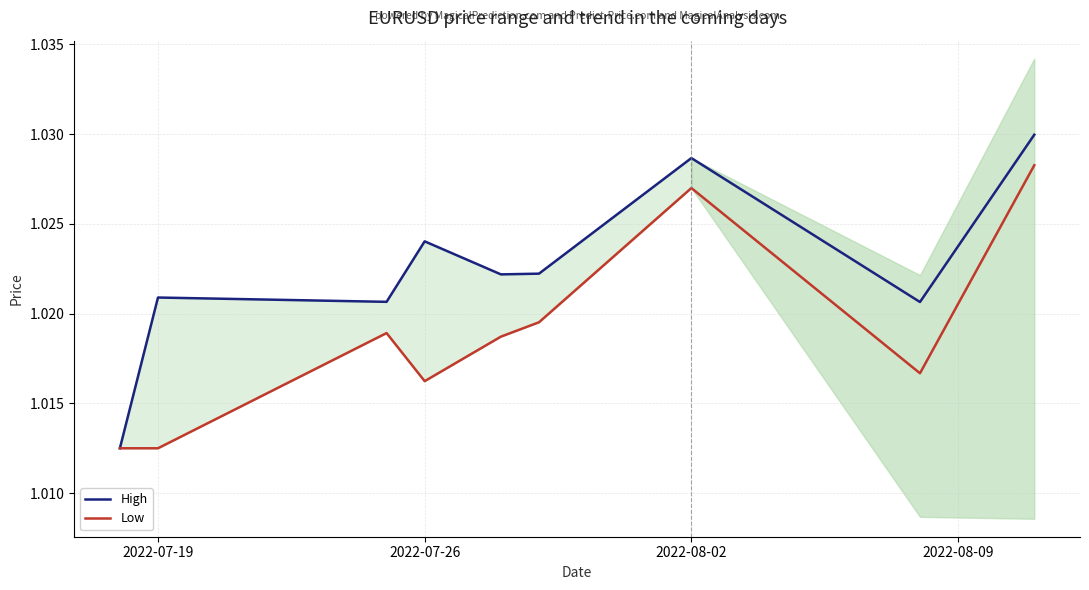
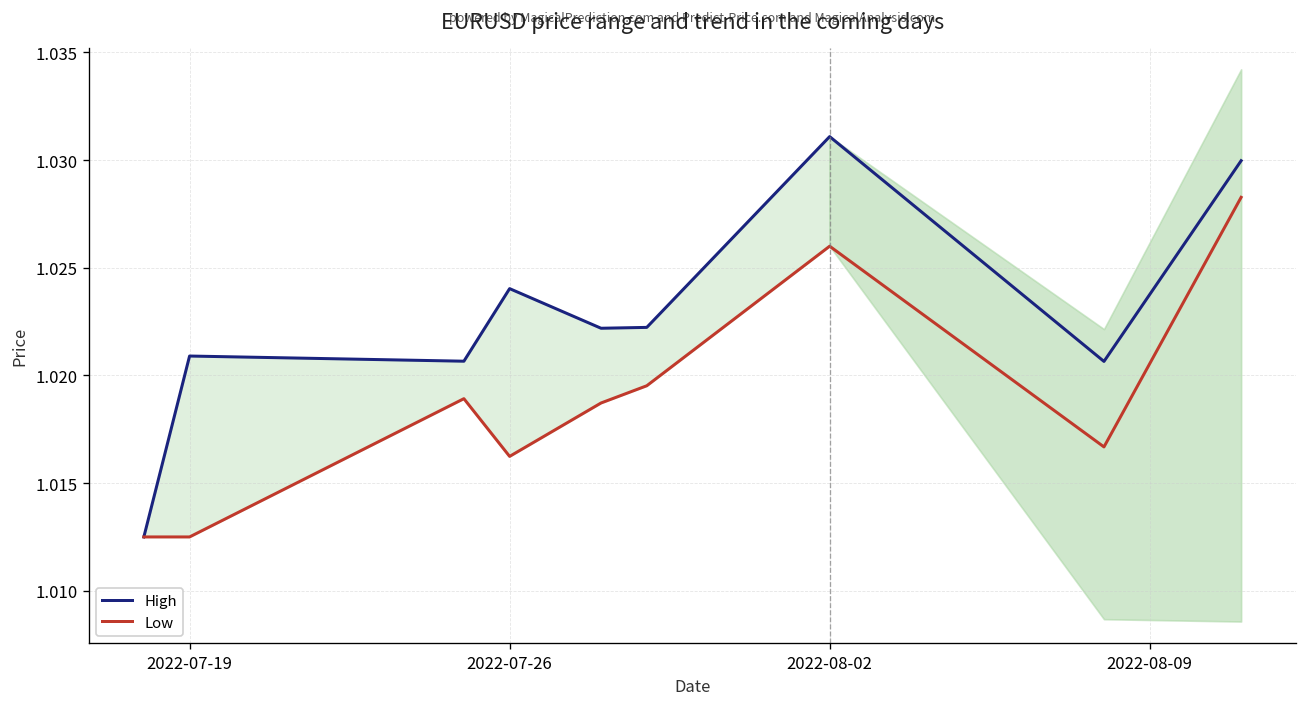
High, 2022-08-02: 1.0287 -> 1.0311
Low, 2022-08-02: 1.027 -> 1.026
